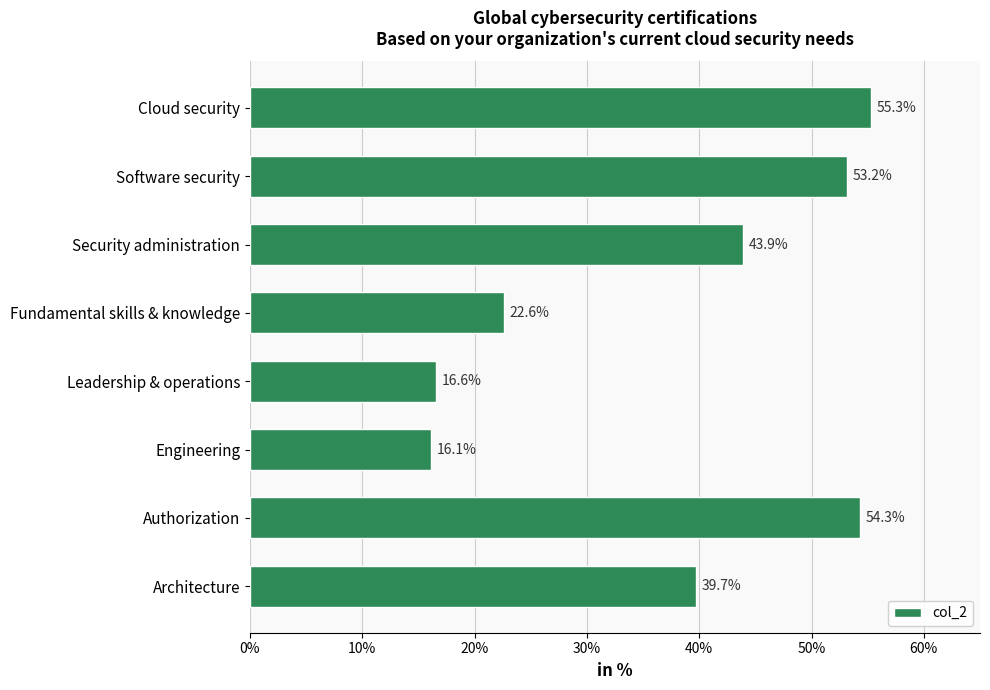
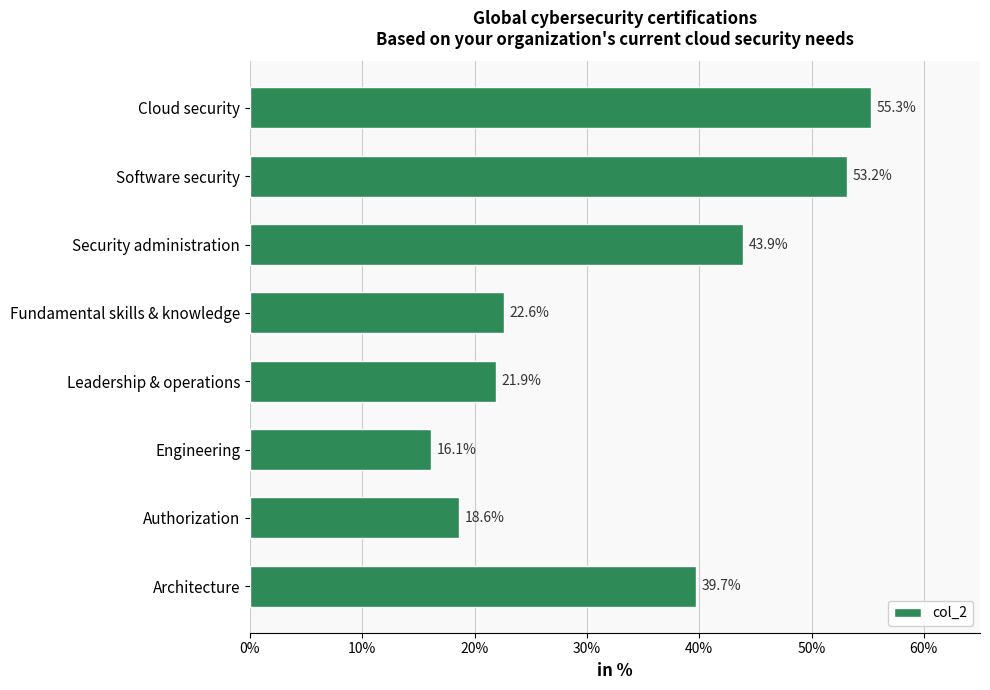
Leadership & operations: 16.6% -> 21.9%
Authorization: 54.3% -> 18.6%
